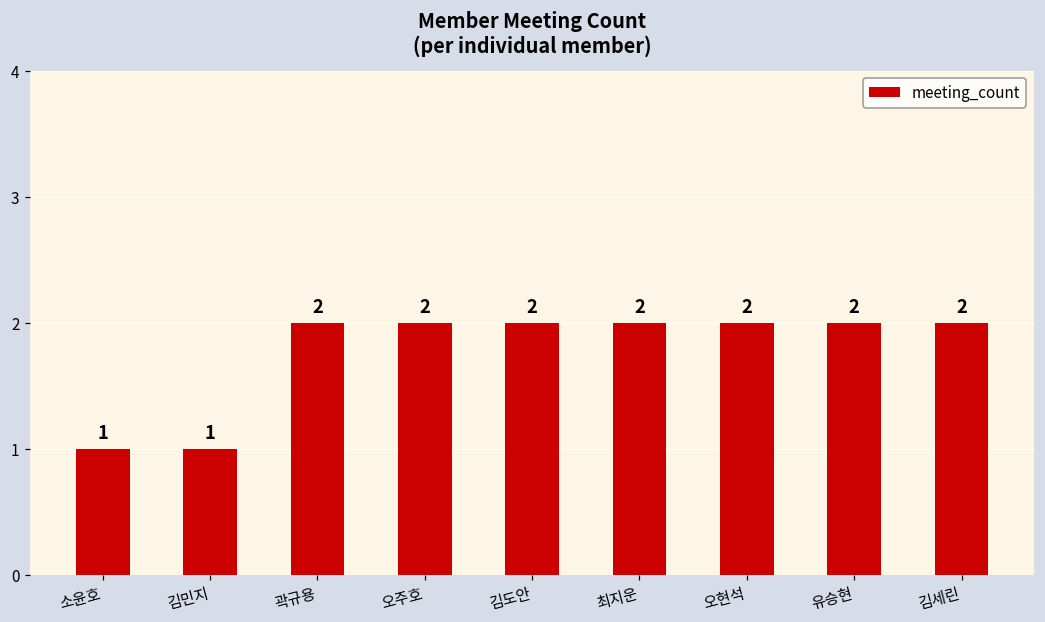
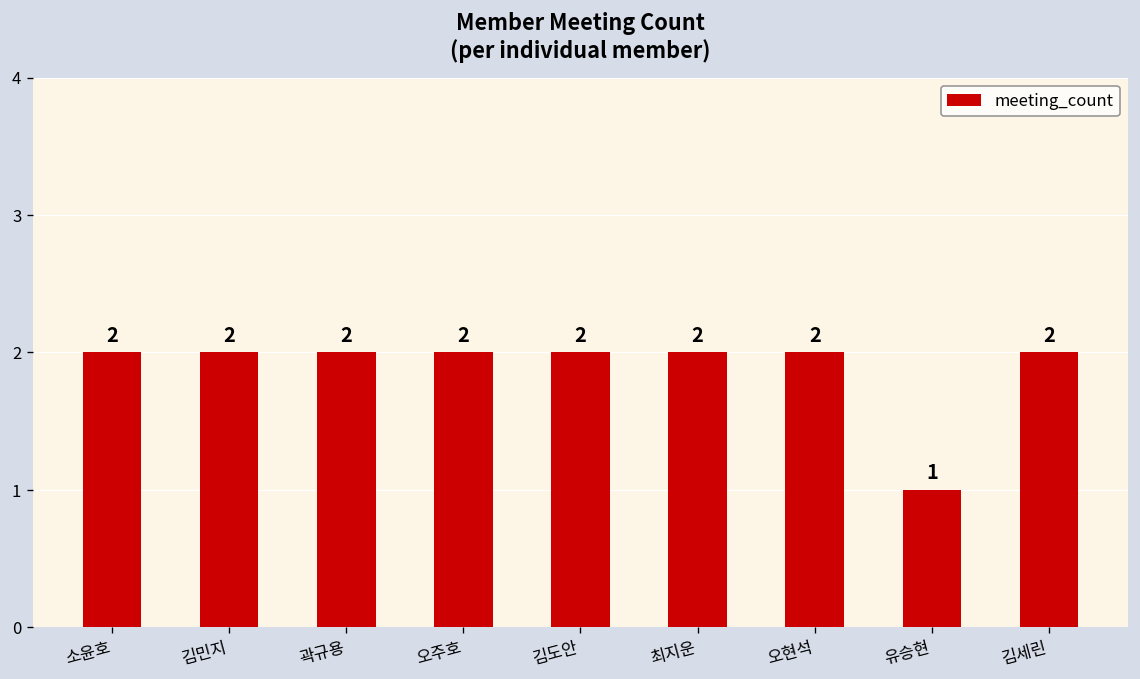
소윤호: 1 -> 2
김민지: 1 -> 2
유승현: 2 -> 1
